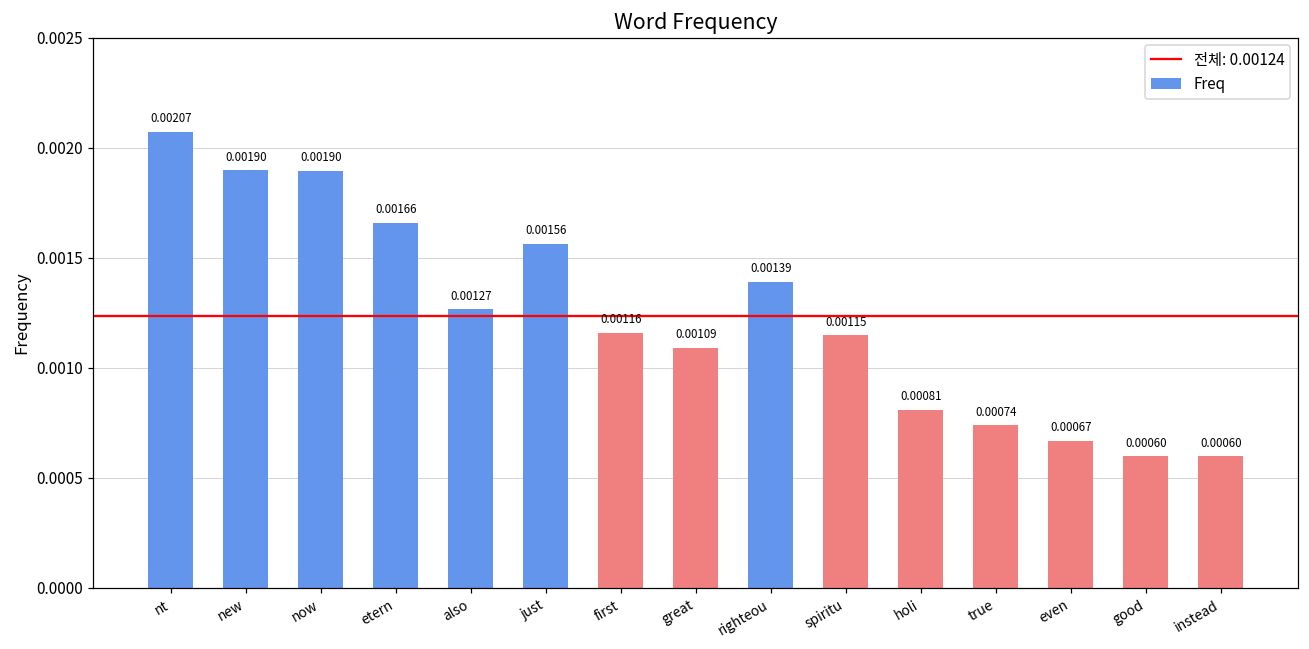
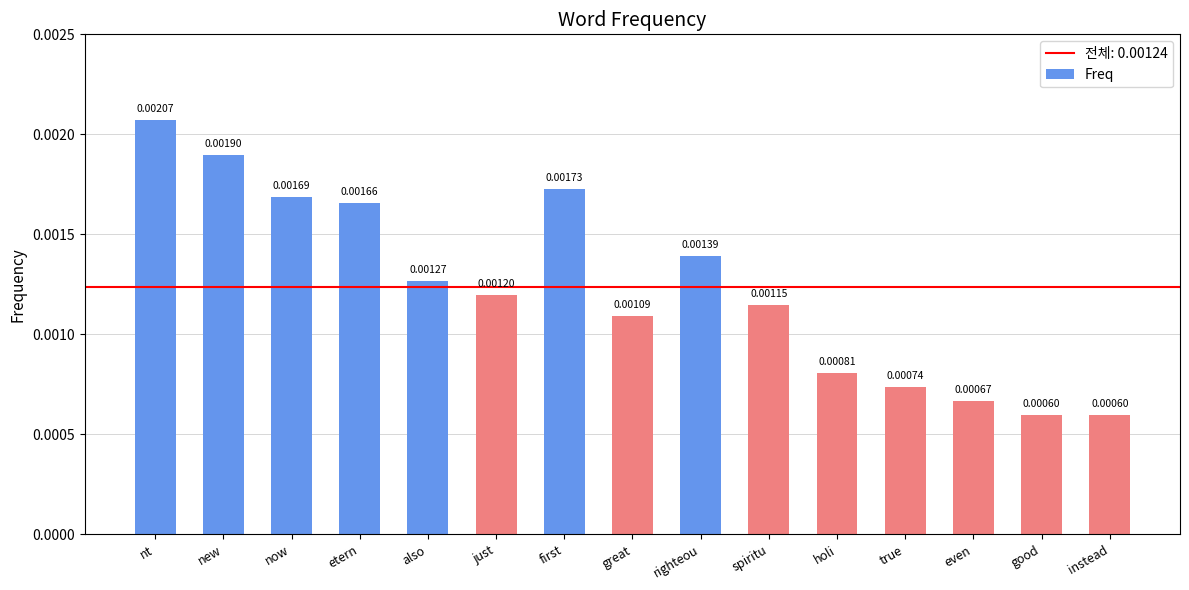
now: 0.00190 -> 0.00169
just: 0.00156 -> 0.00120
first: 0.00116 -> 0.00173
